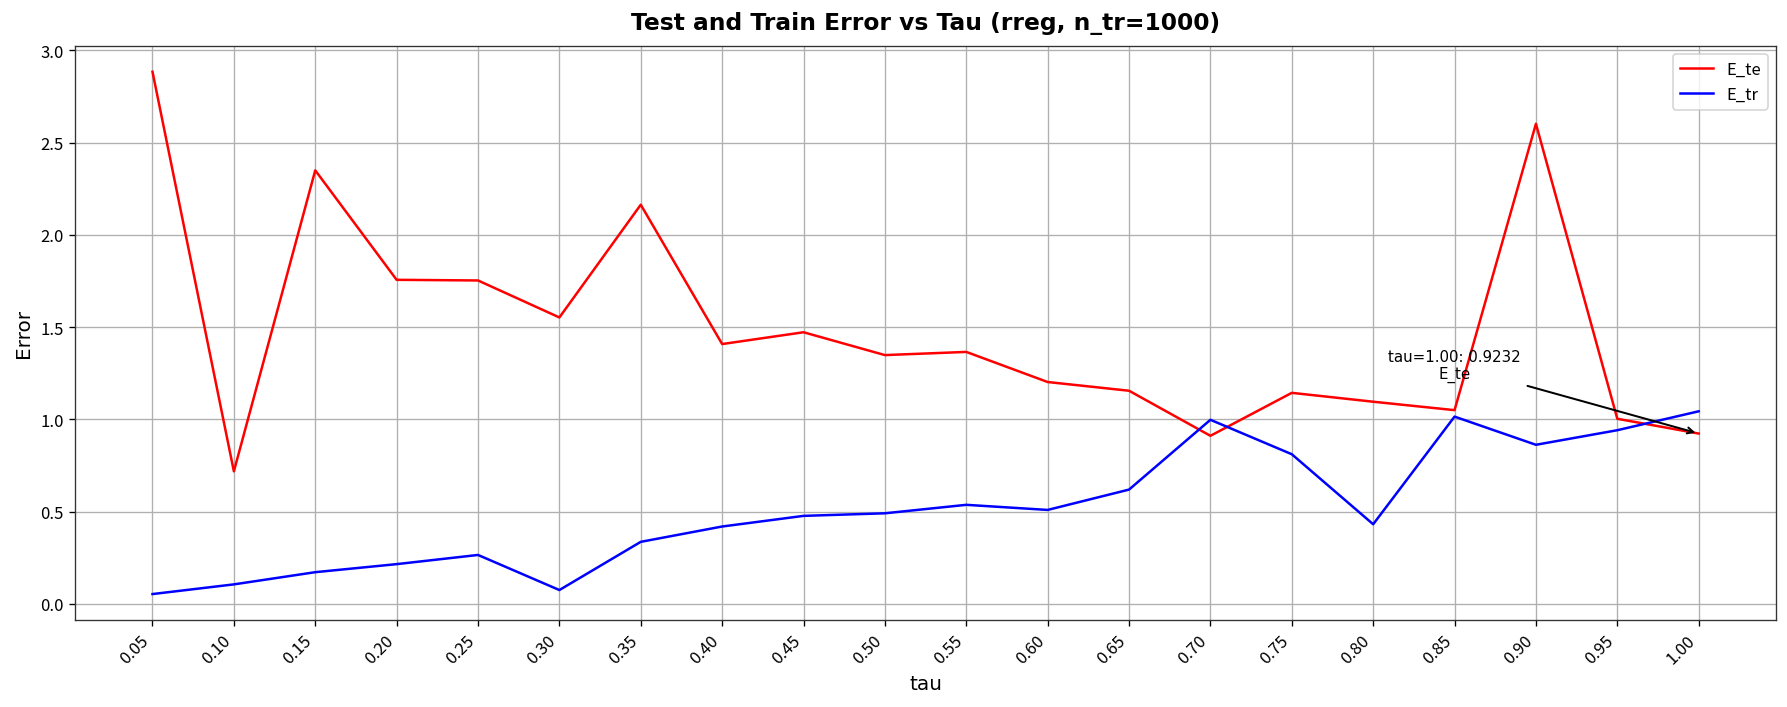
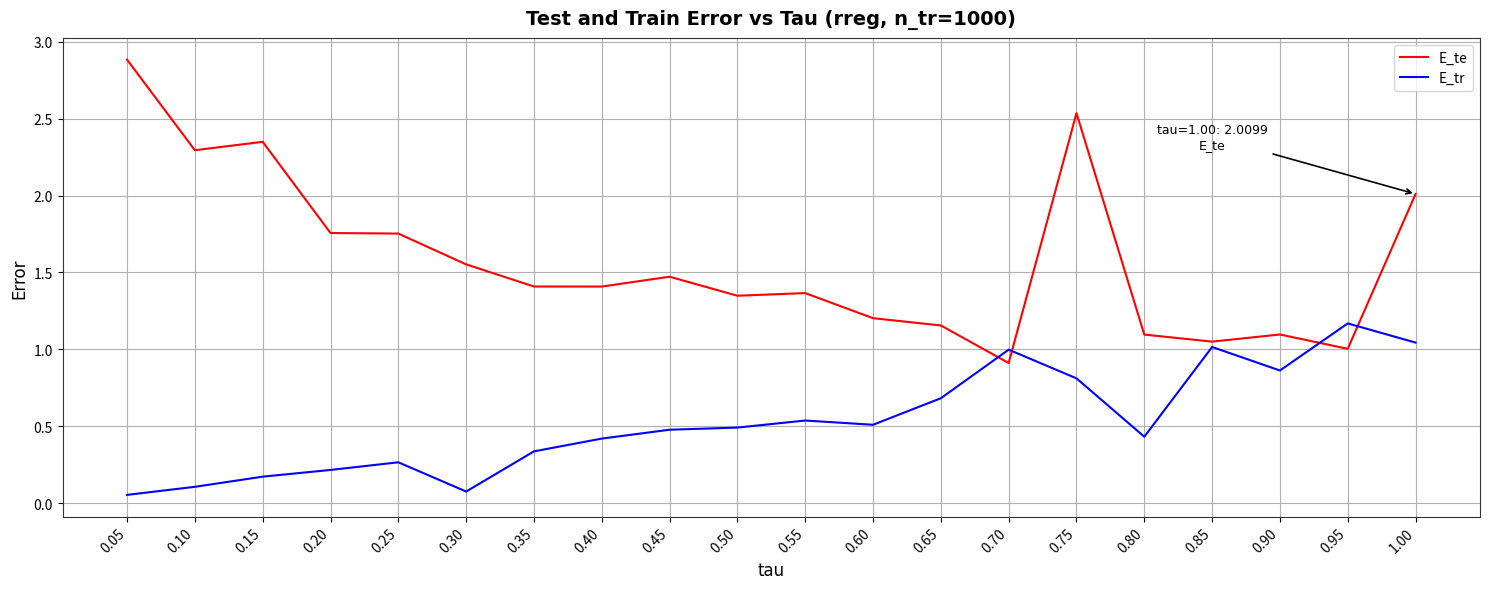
E_te, 0.10: 0.72 -> 2.29
E_te, 0.35: 2.16 -> 1.41
E_tr, 0.65: 0.62 -> 0.68
E_te, 0.75: 1.14 -> 2.54
E_te, 0.90: 2.60 -> 1.10
E_tr, 0.95: 0.94 -> 1.17
E_te, 1.00: 0.9232 -> 2.0099
